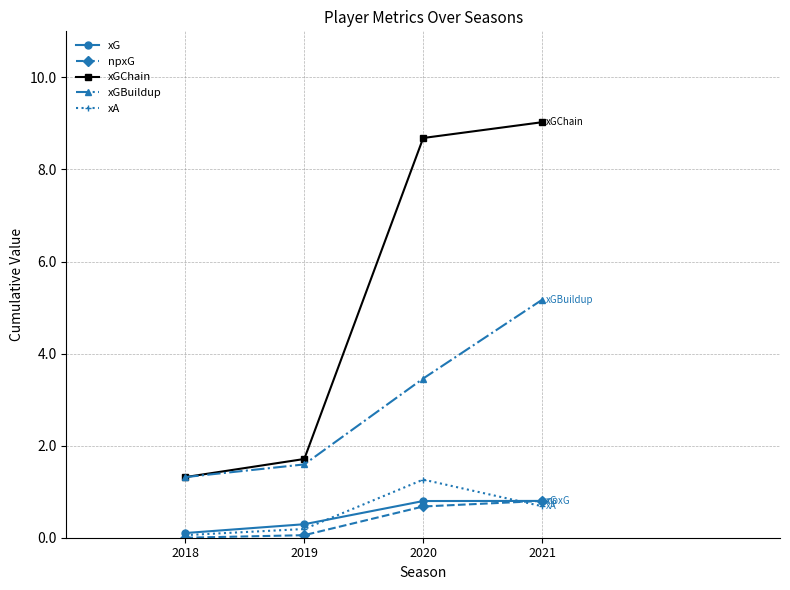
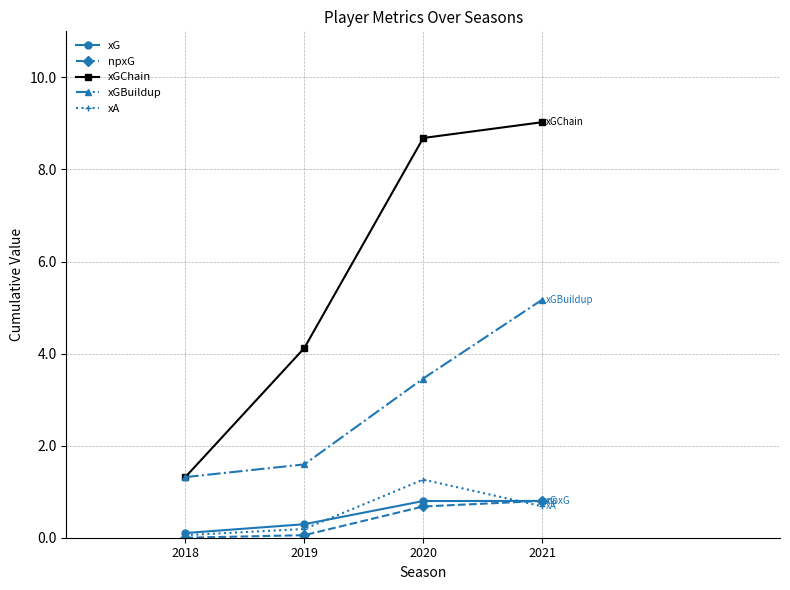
xGChain, 2019: 1.7 -> 4.1
